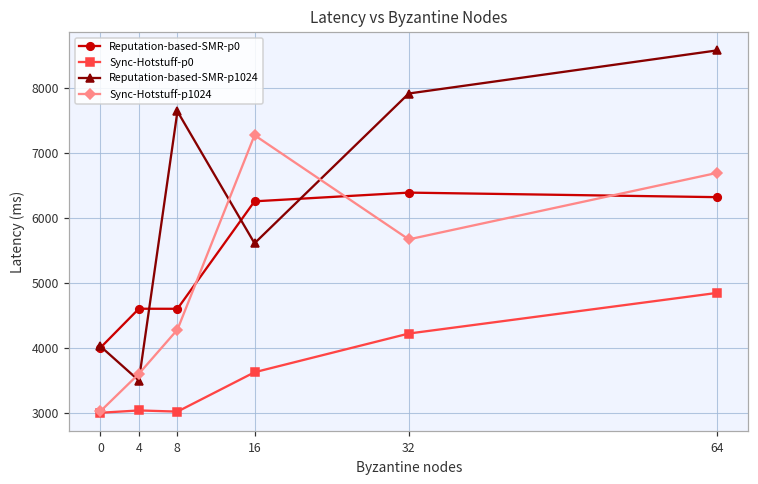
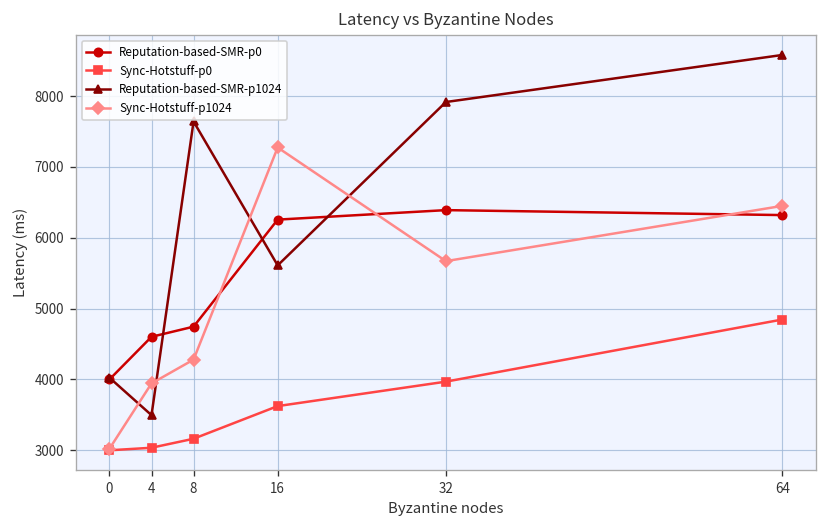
Sync-Hotstuff-p1024, 4: 3600 -> 3900
Reputation-based-SMR-p0, 8: 4600 -> 4700
Sync-Hotstuff-p0, 8: 3000 -> 3200
Sync-Hotstuff-p0, 32: 4200 -> 4000
Sync-Hotstuff-p1024, 64: 6700 -> 6500
